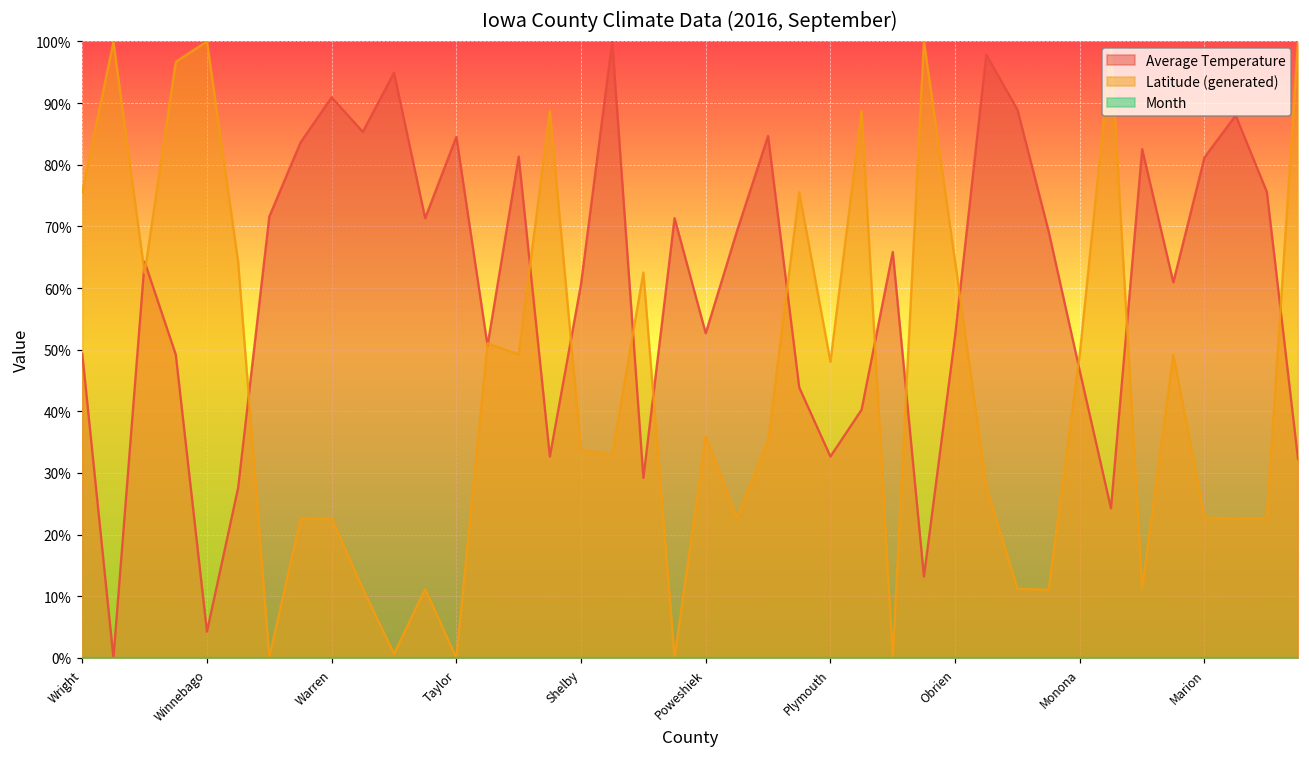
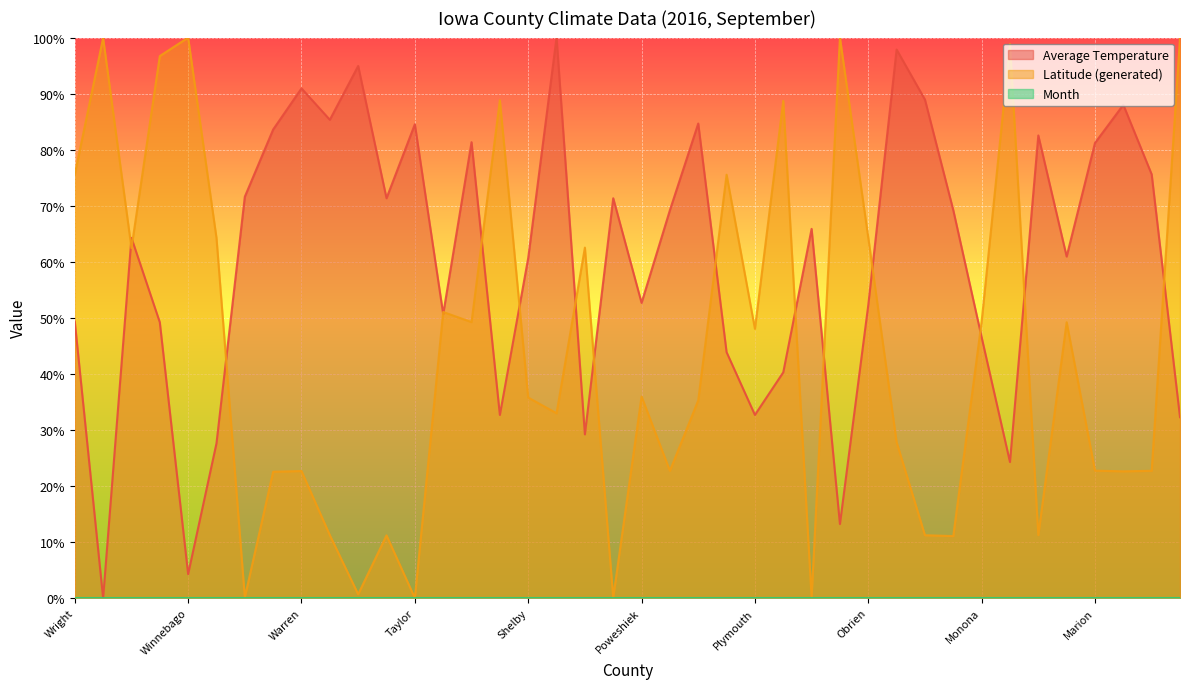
Latitude (generated), Shelby: 34% -> 36%
